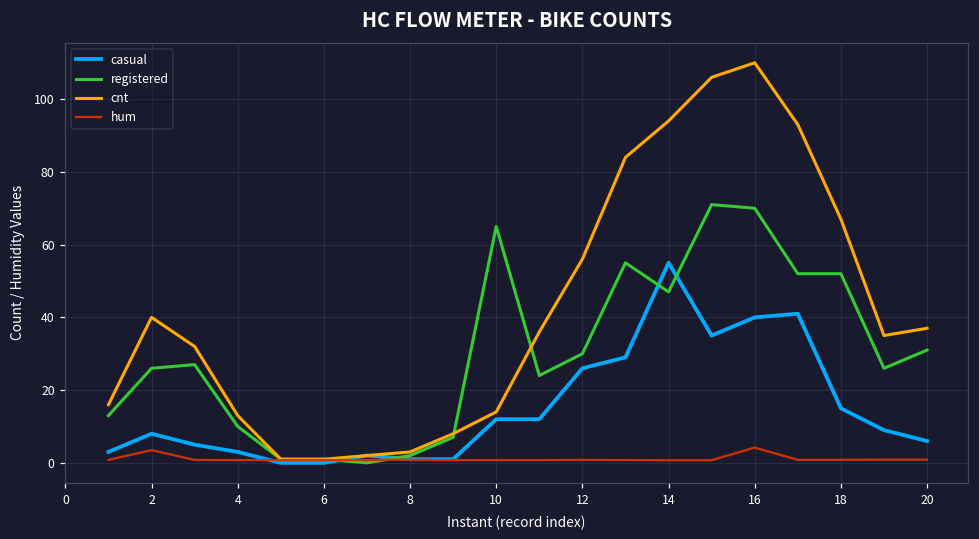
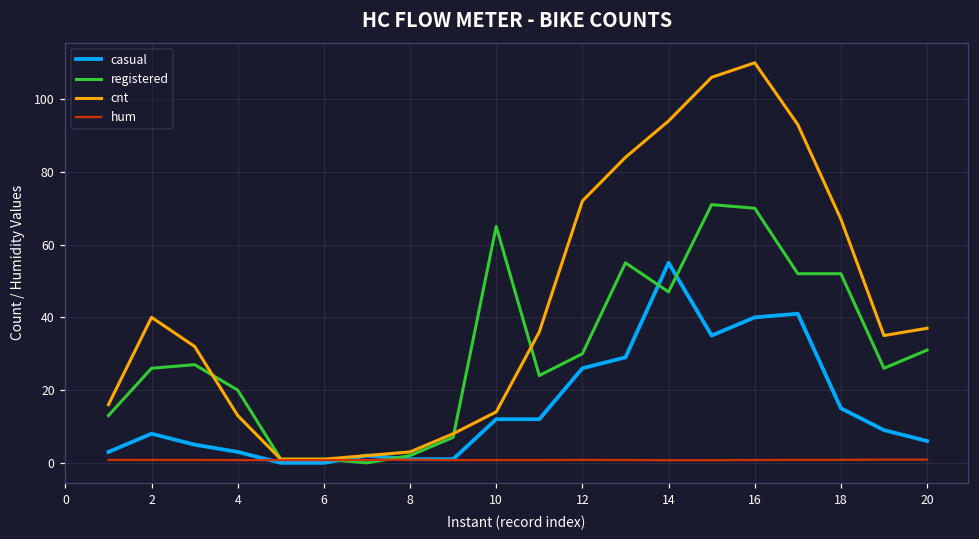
hum, 2: 4 -> 1
registered, 4: 10 -> 20
cnt, 12: 56 -> 72
hum, 16: 4 -> 1
